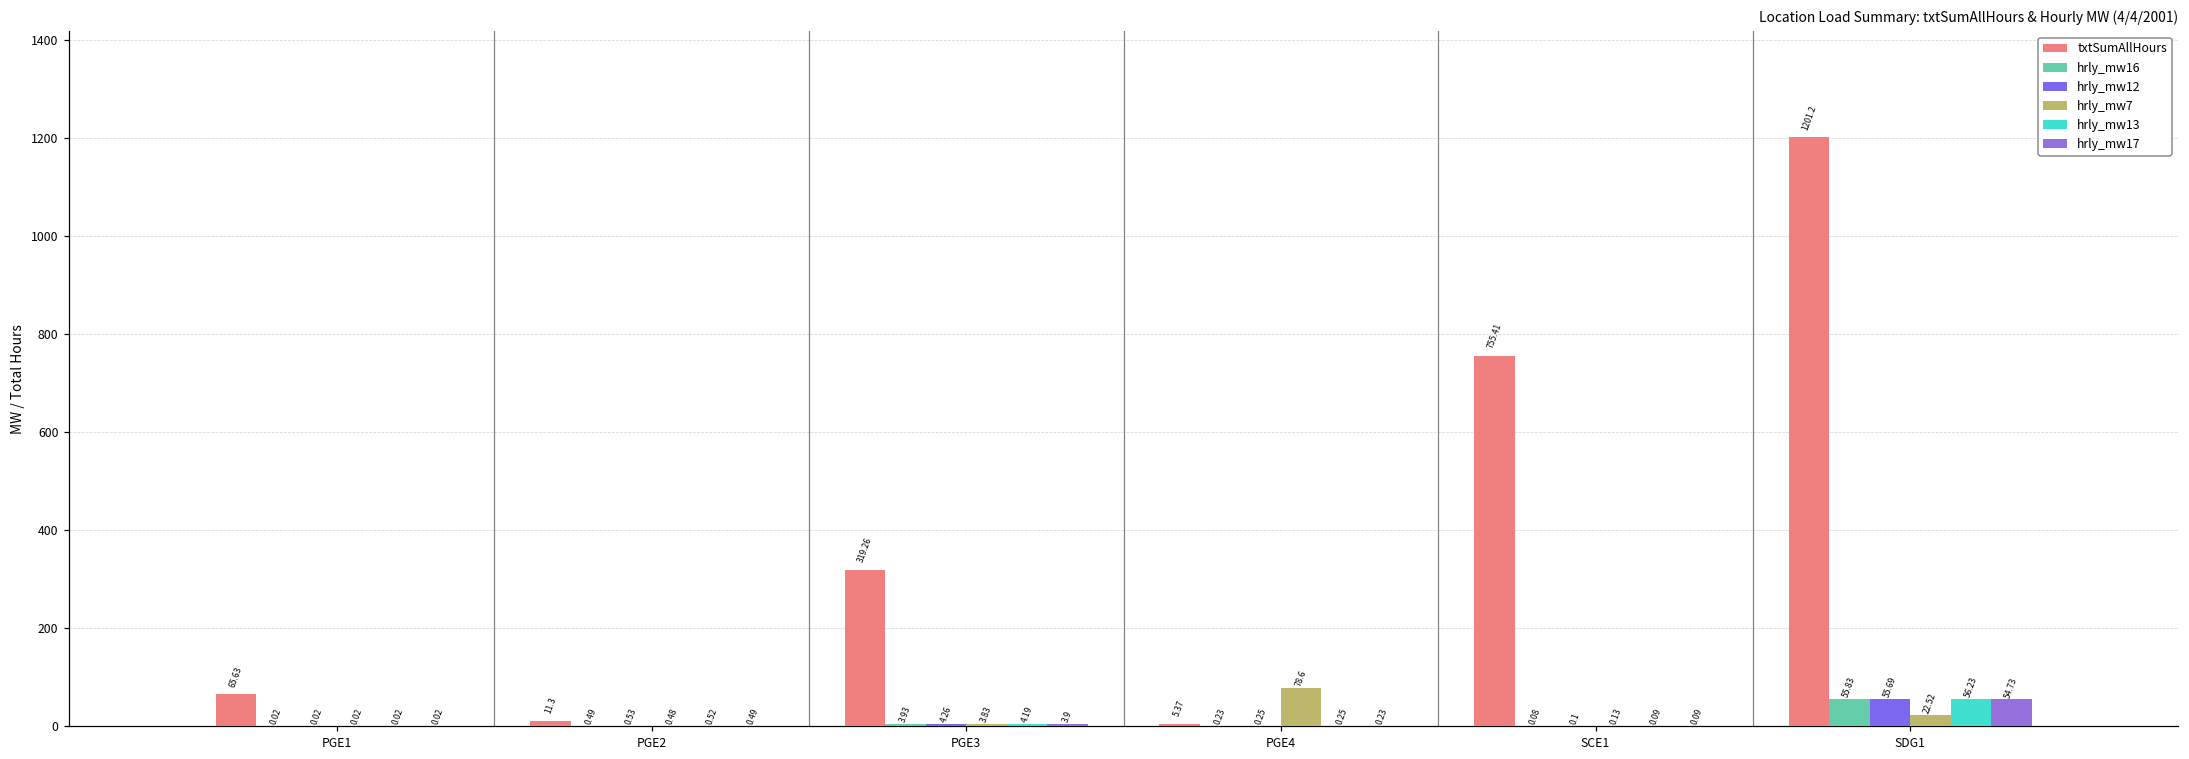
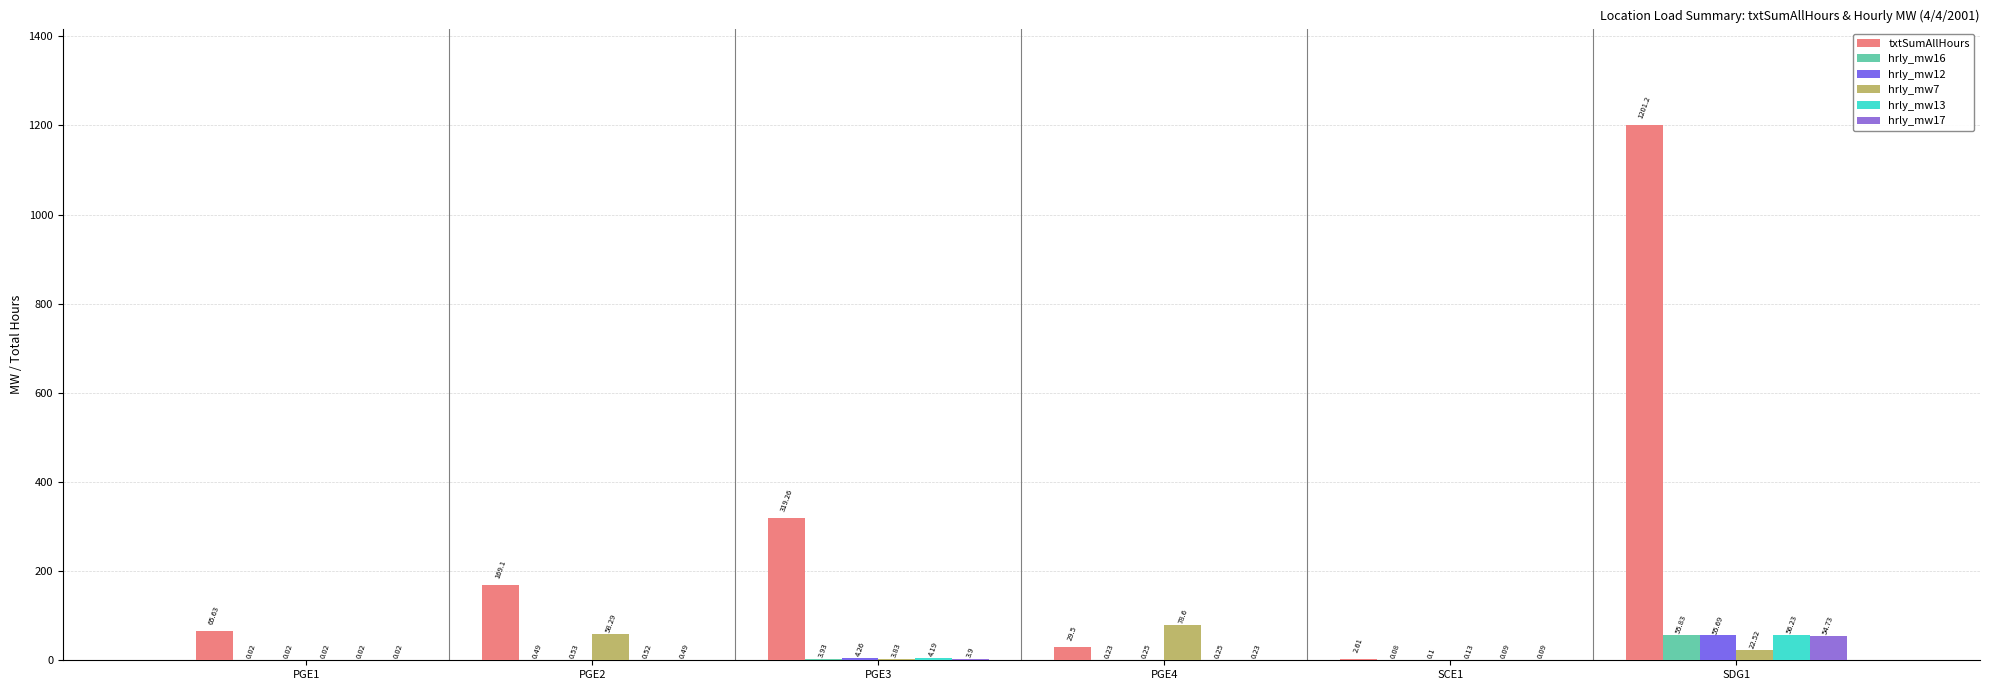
txtSumAllHours, PGE2: 11.3 -> 169.1
hrly_mw7, PGE2: 0.48 -> 58.29
txtSumAllHours, PGE4: 5.37 -> 29.5
txtSumAllHours, SCE1: 755.41 -> 2.61
